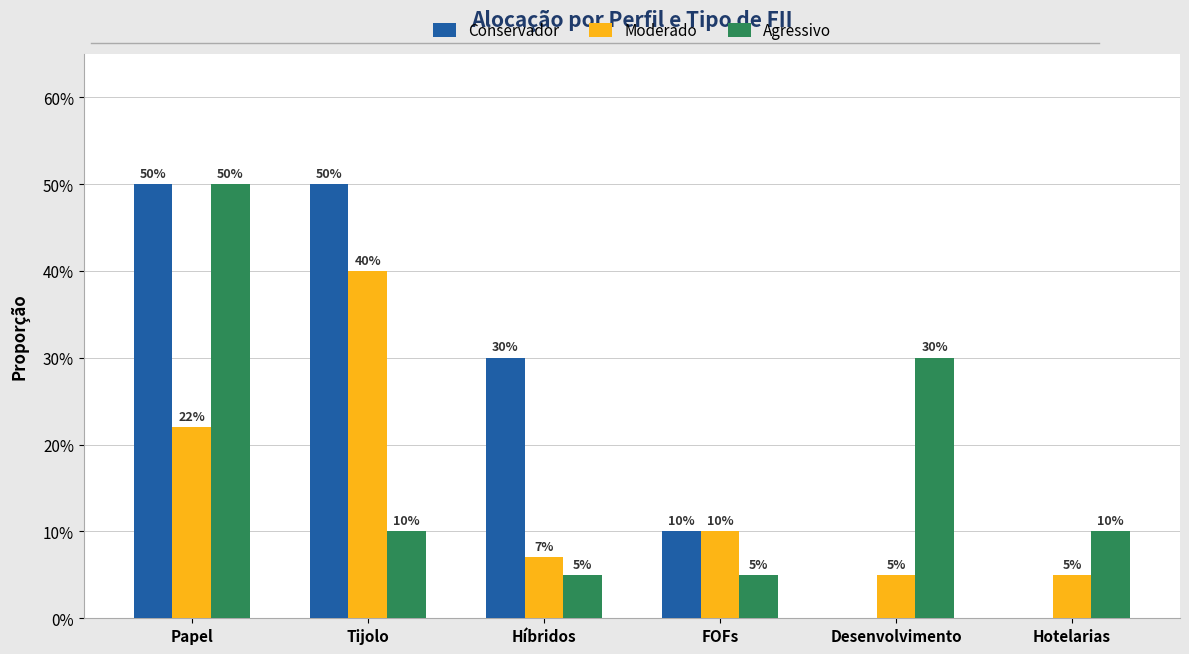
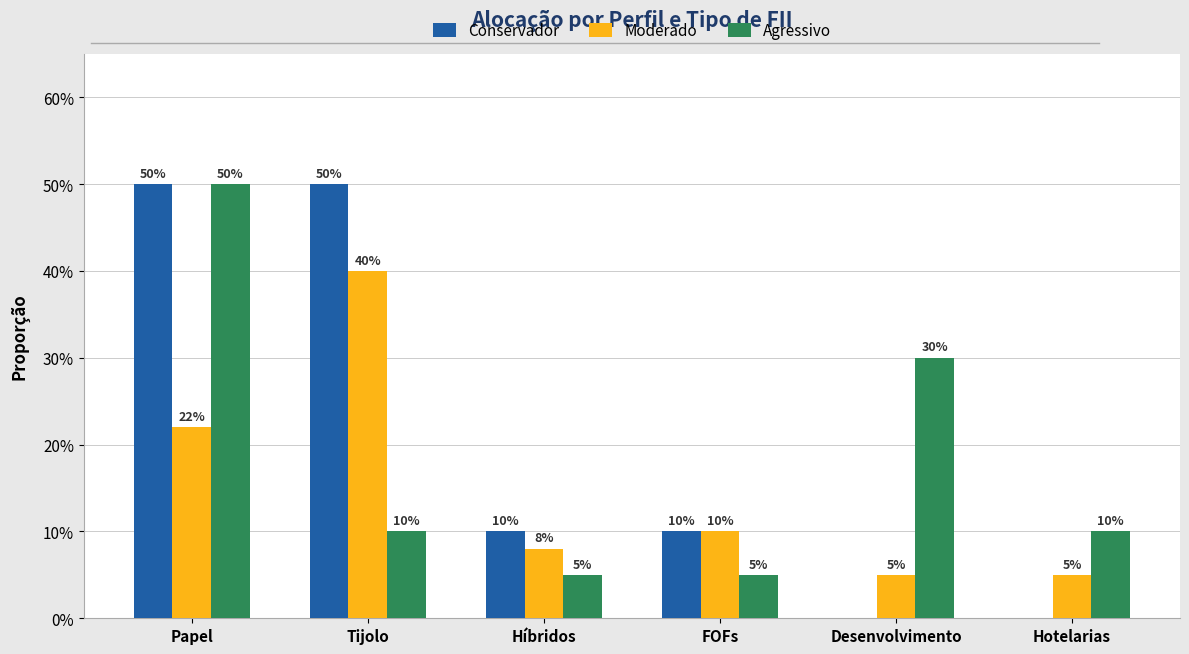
Conservador, Híbridos: 30% -> 10%
Moderado, Híbridos: 7% -> 8%
